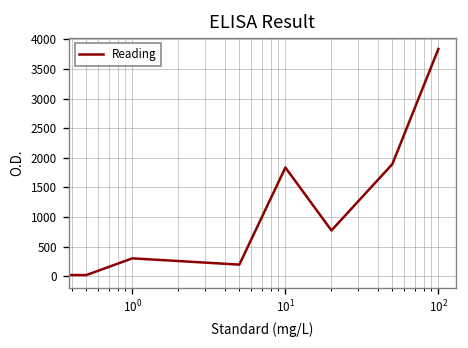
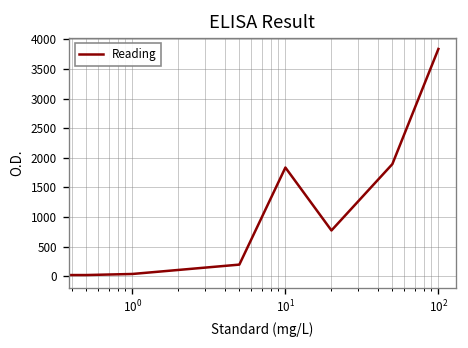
10^0: 300 -> 0
